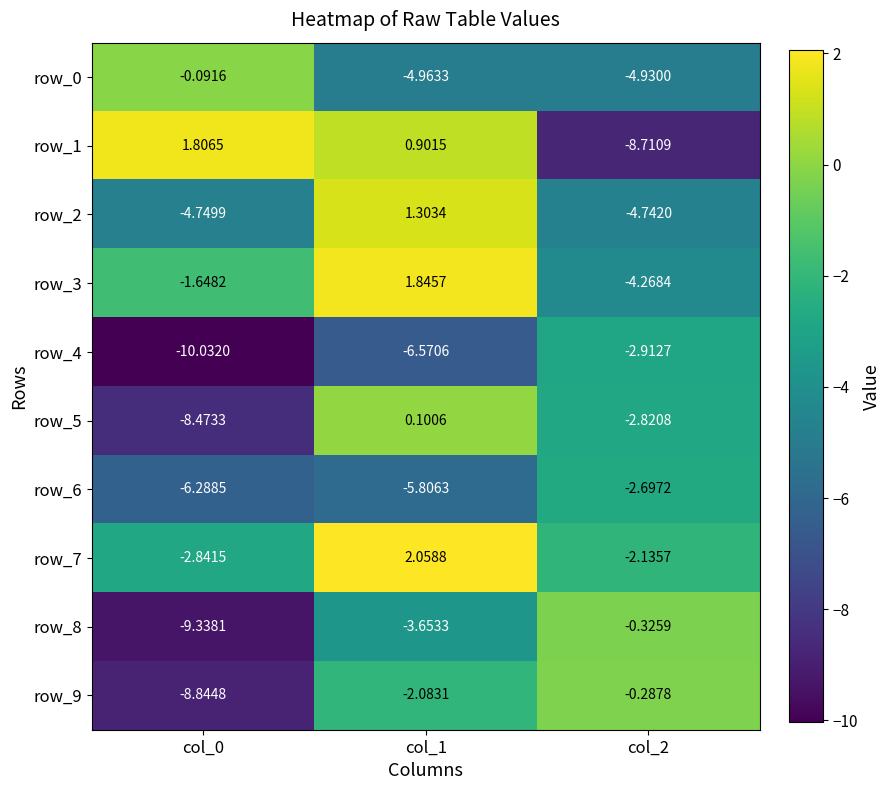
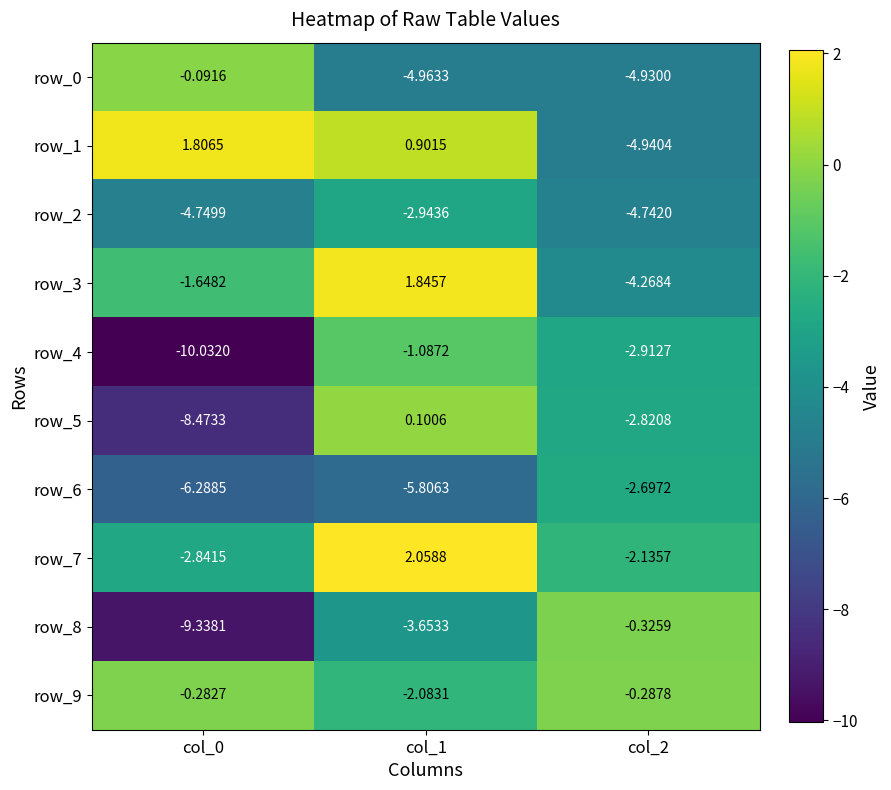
row_1, col_2: -8.7109 -> -4.9404
row_2, col_1: 1.3034 -> -2.9436
row_4, col_1: -6.5706 -> -1.0872
row_9, col_0: -8.8448 -> -0.2827
